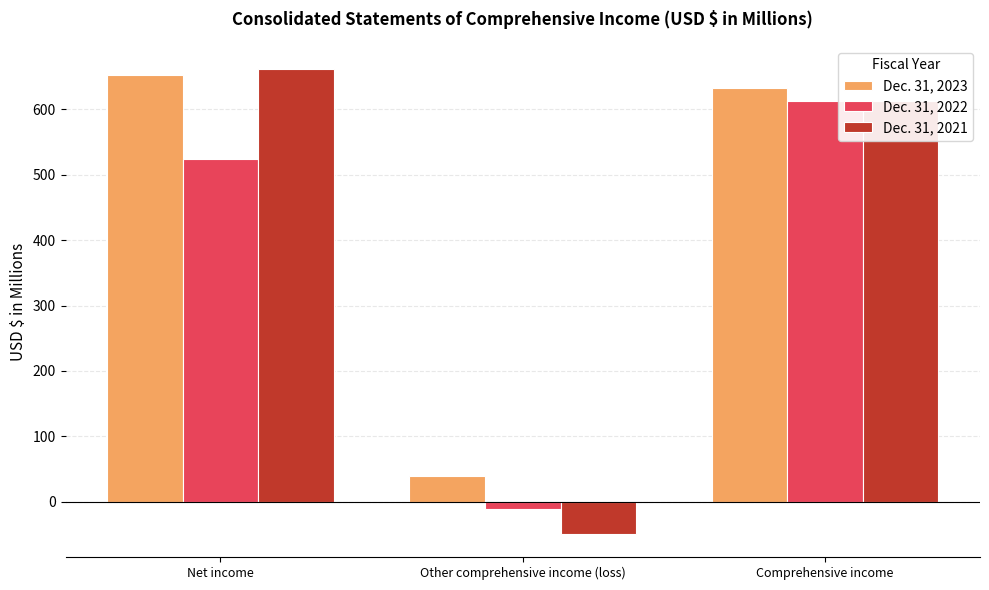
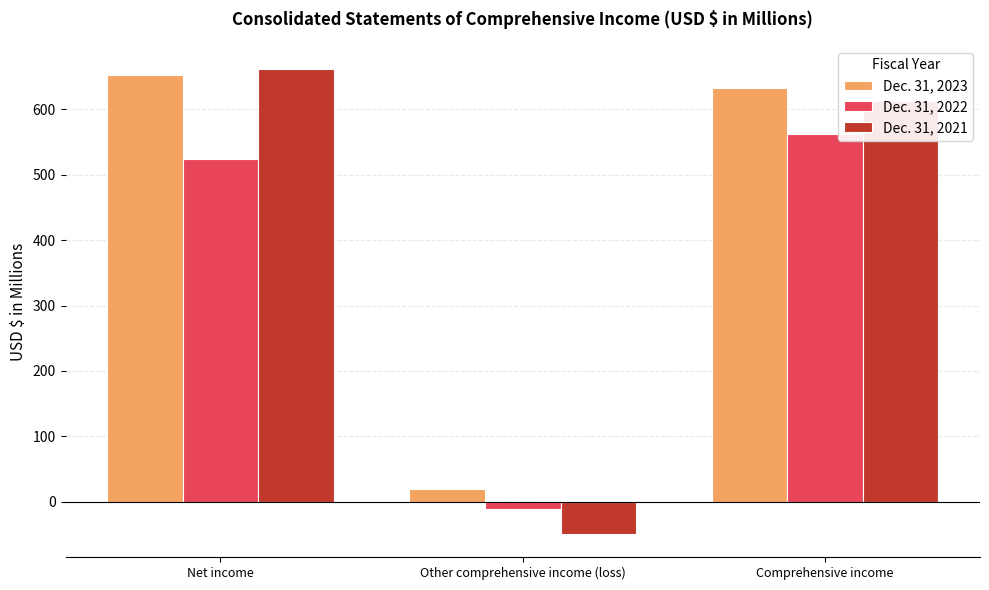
Dec. 31, 2023, Other comprehensive income (loss): 40 -> 20
Dec. 31, 2022, Comprehensive income: 610 -> 560
